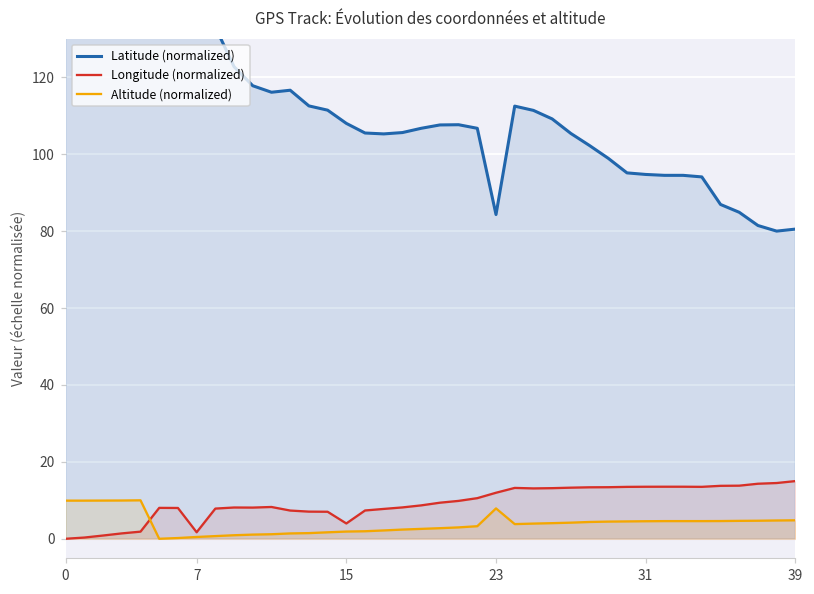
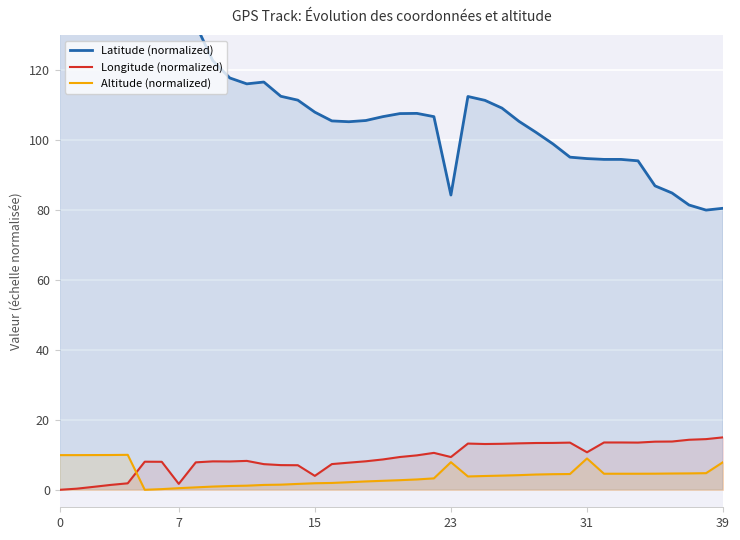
Longitude (normalized), 23: 12 -> 9
Longitude (normalized), 31: 14 -> 11
Altitude (normalized), 31: 5 -> 9
Altitude (normalized), 39: 5 -> 8
